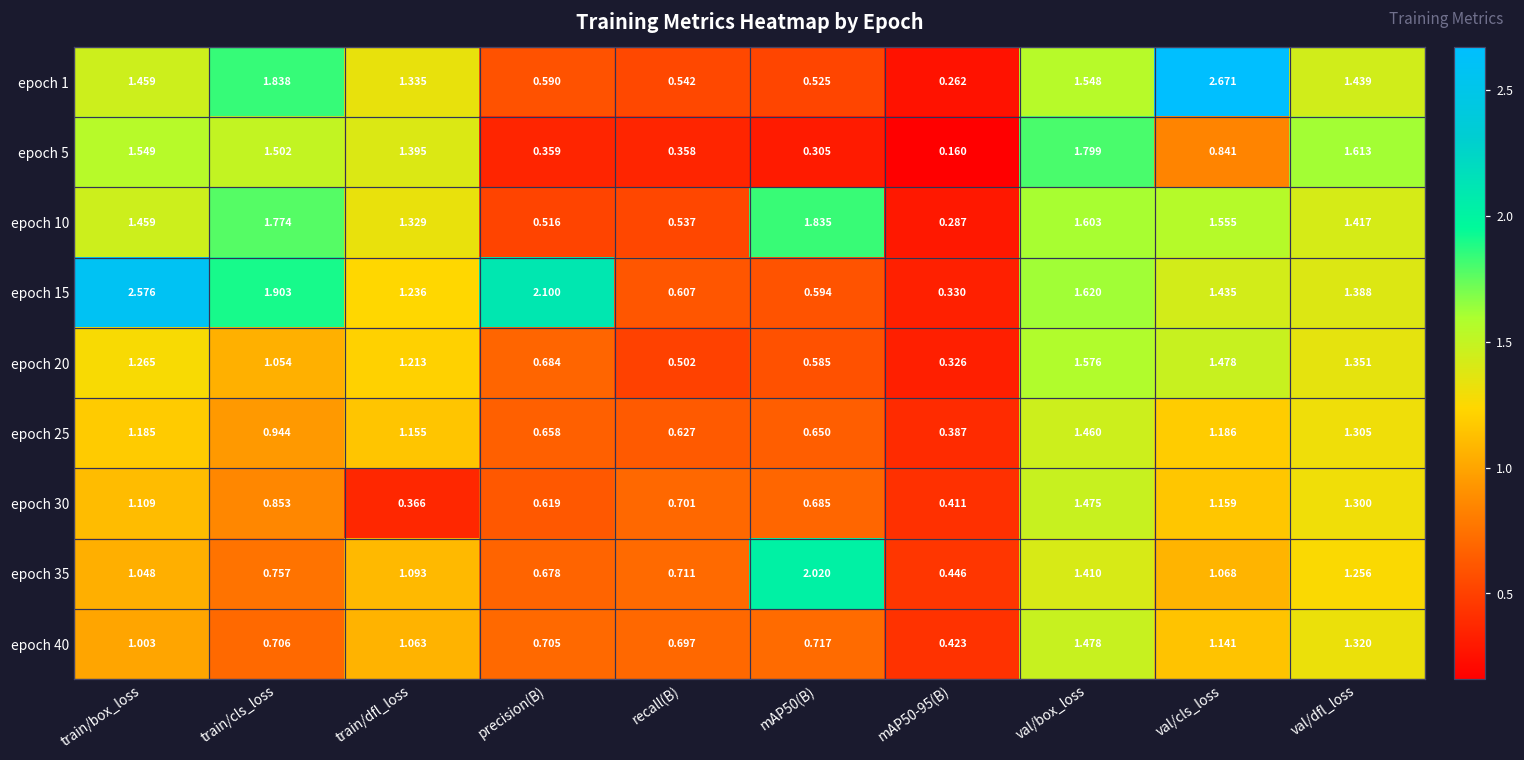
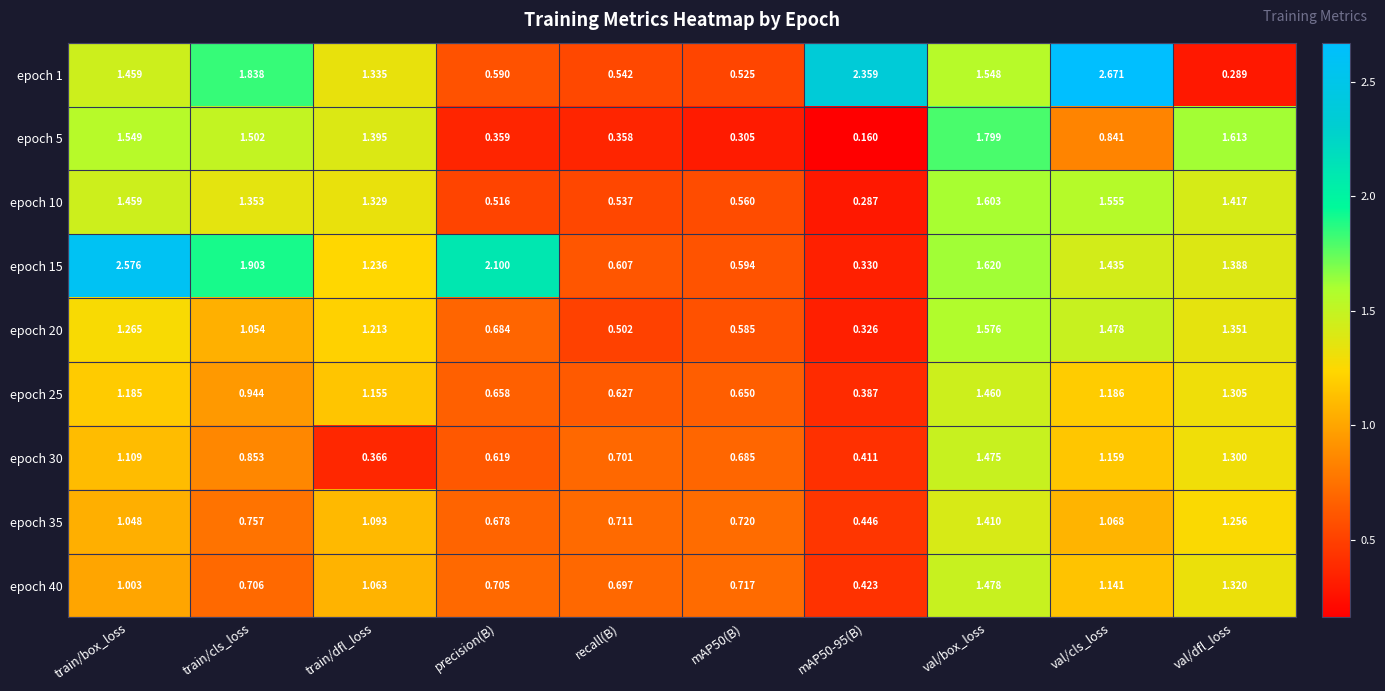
epoch 1, mAP50-95(B): 0.262 -> 2.359
epoch 1, val/dfl_loss: 1.439 -> 0.289
epoch 10, train/cls_loss: 1.774 -> 1.353
epoch 10, mAP50(B): 1.835 -> 0.560
epoch 35, mAP50(B): 2.020 -> 0.720
